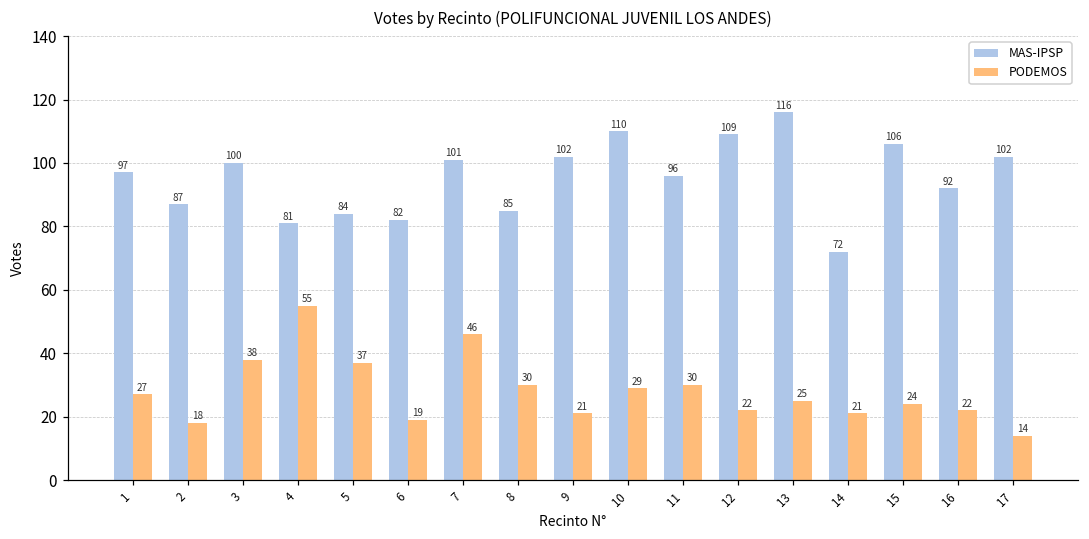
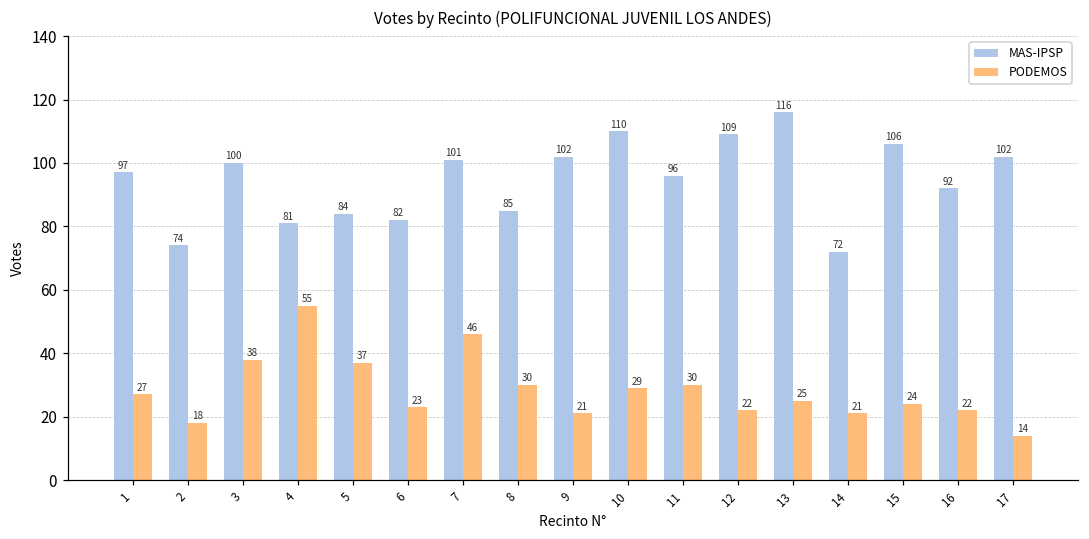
MAS-IPSP, 2: 87 -> 74
PODEMOS, 6: 19 -> 23
